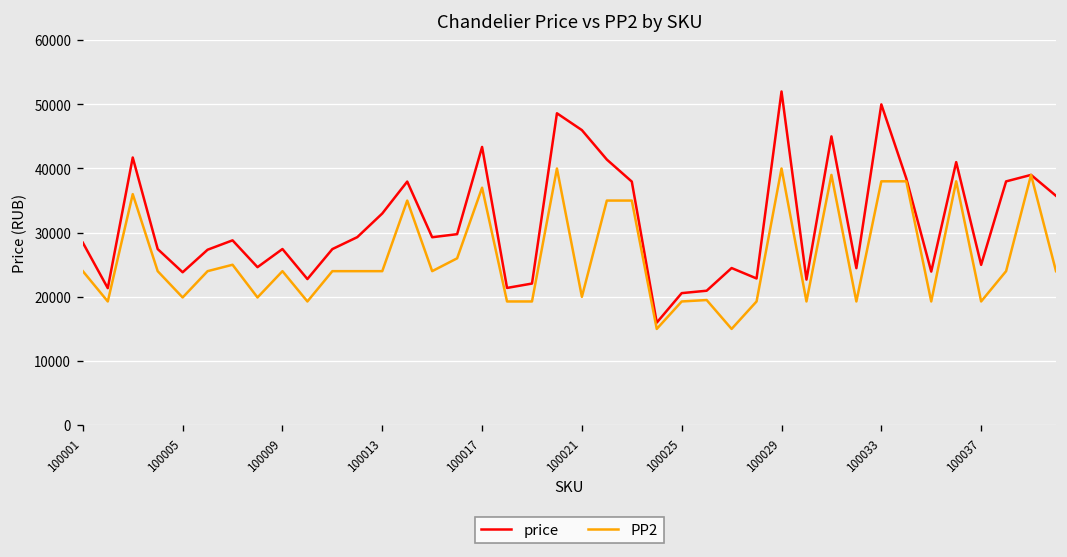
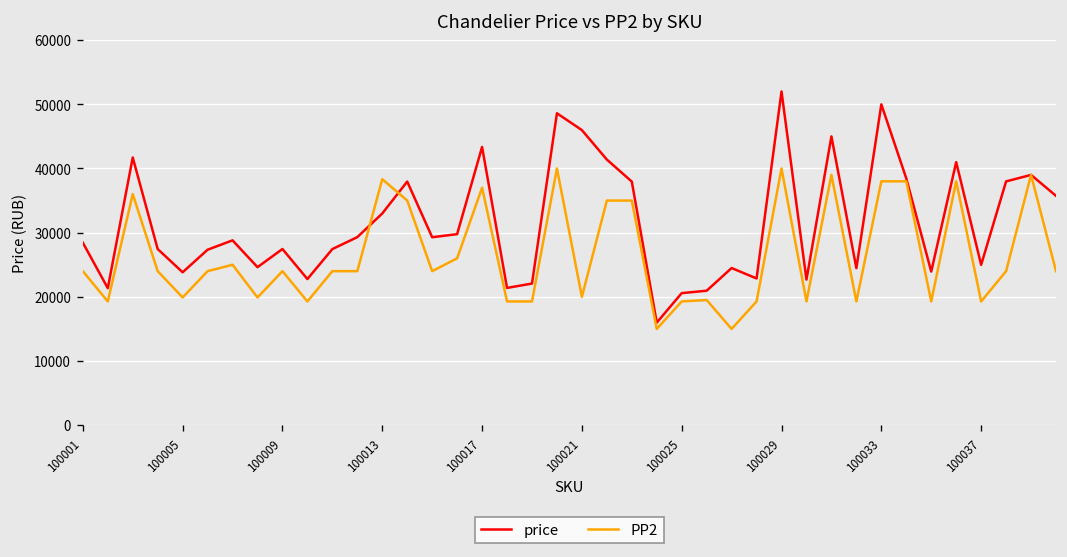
PP2, 100013: 24000 -> 38000
